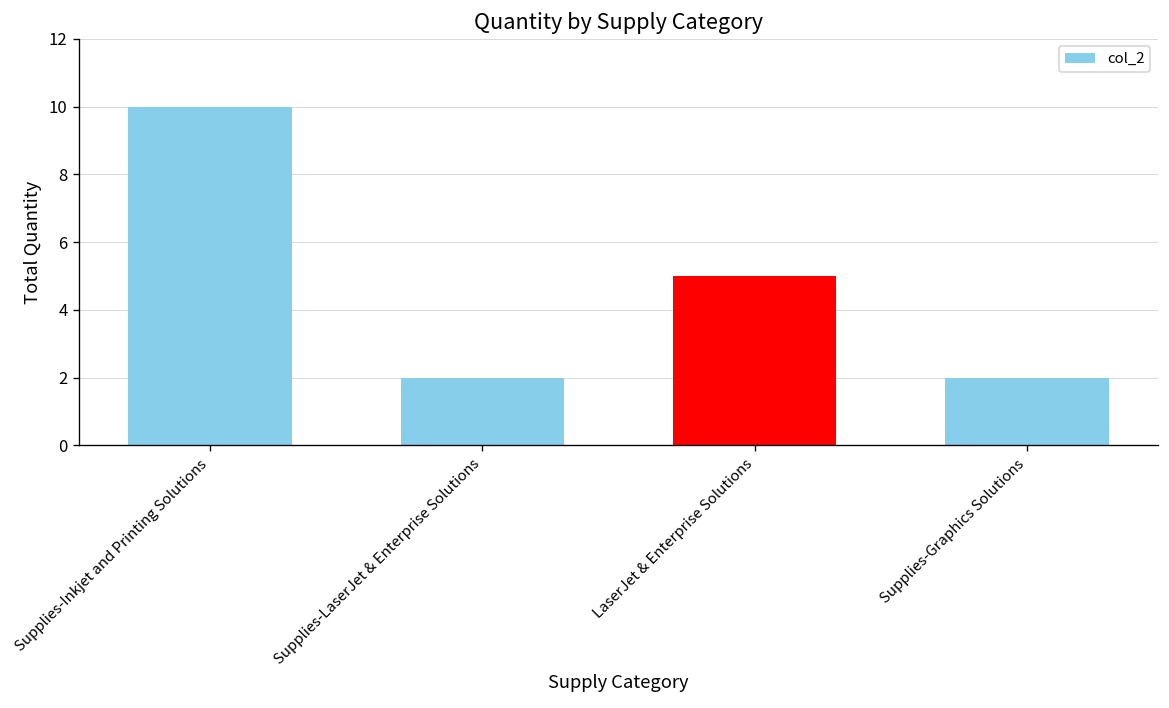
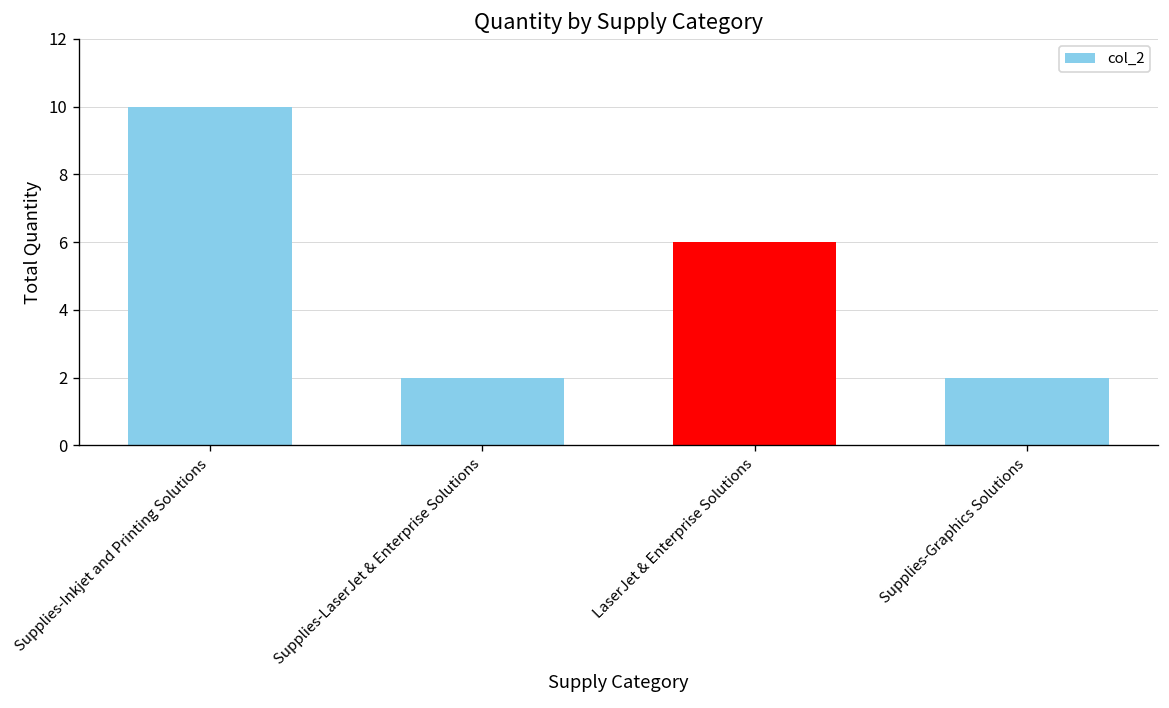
LaserJet & Enterprise Solutions: 5 -> 6
